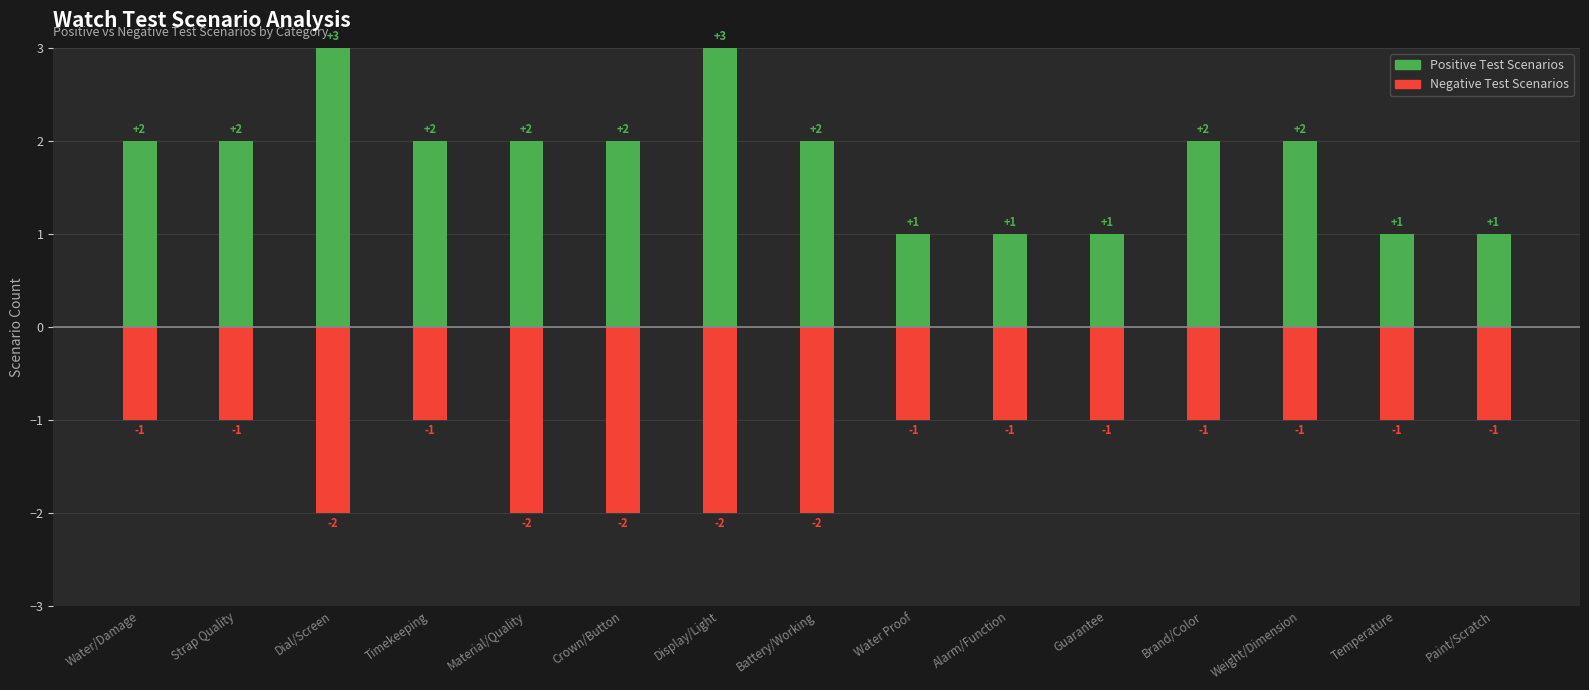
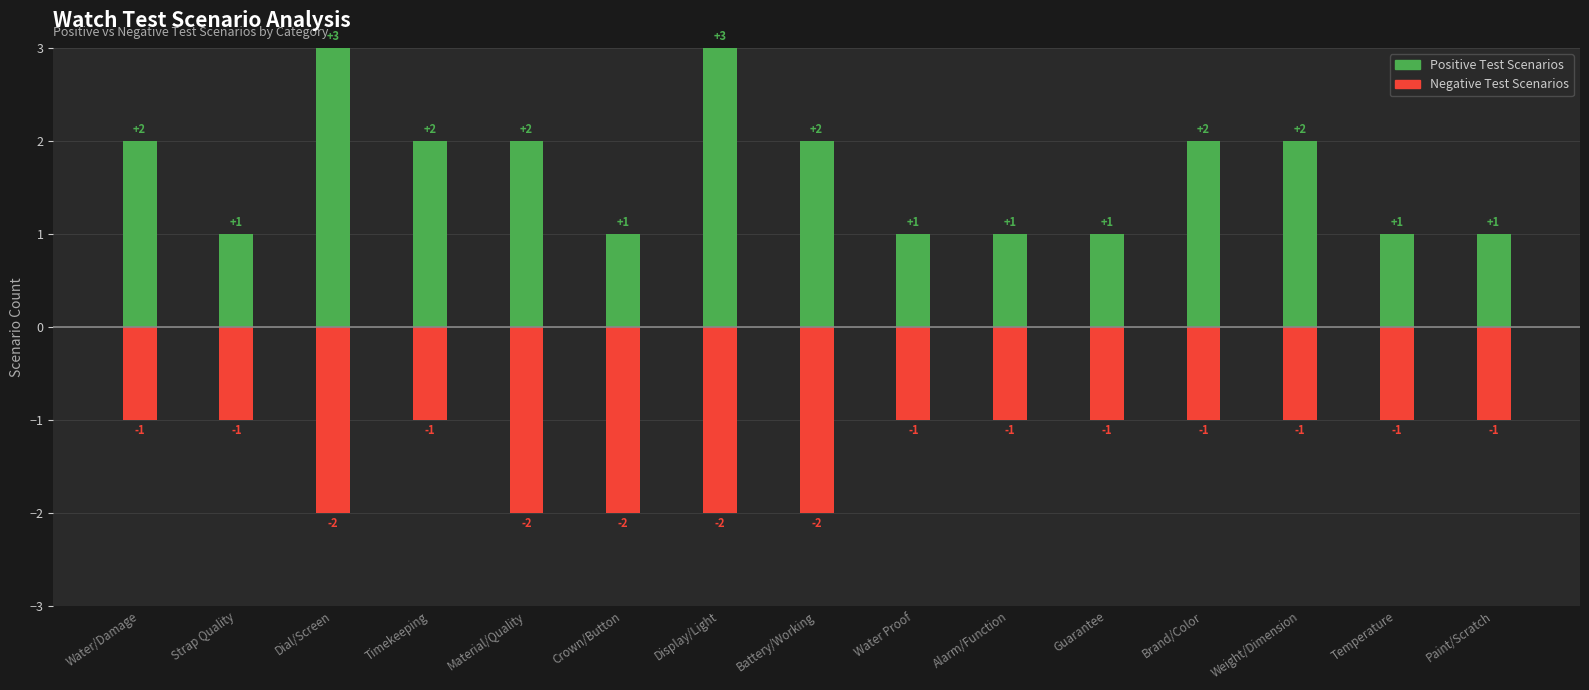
Positive Test Scenarios, Strap Quality: +2 -> +1
Positive Test Scenarios, Crown/Button: +2 -> +1
